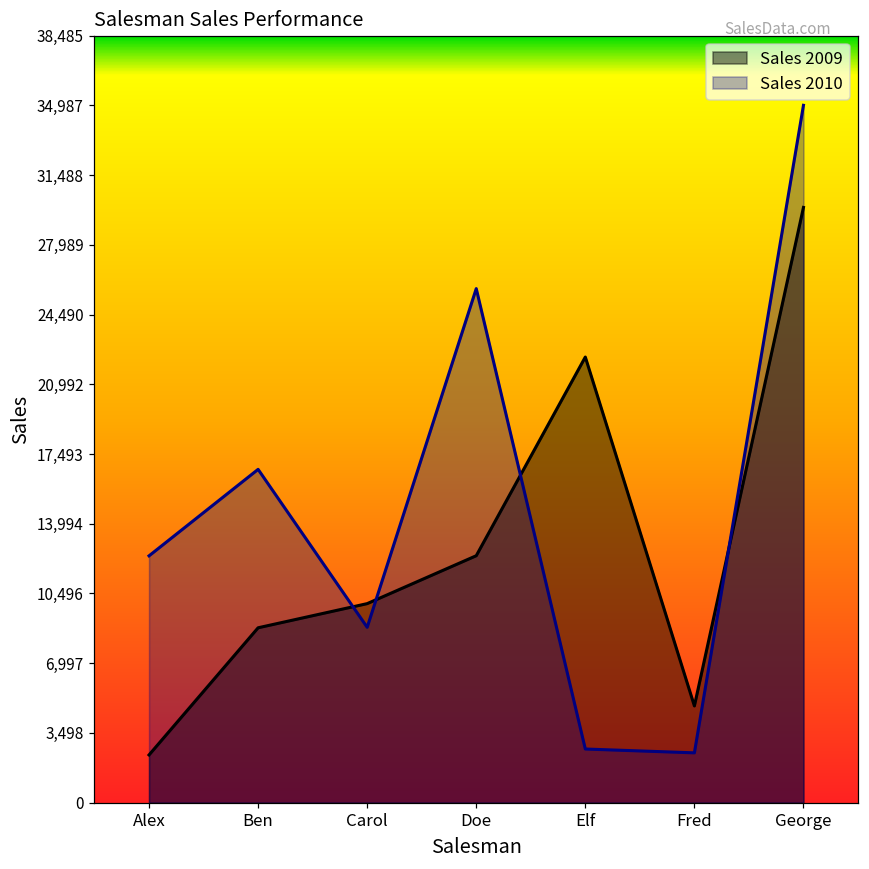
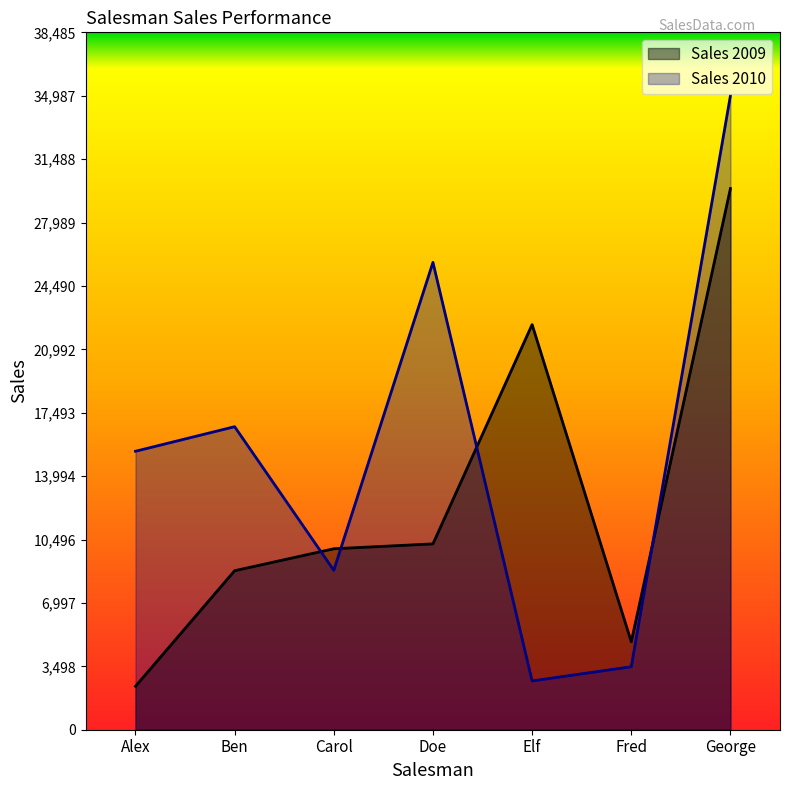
Sales 2010, Alex: 12,400 -> 15,400
Sales 2009, Doe: 12,400 -> 10,300
Sales 2010, Fred: 2,500 -> 3,500
